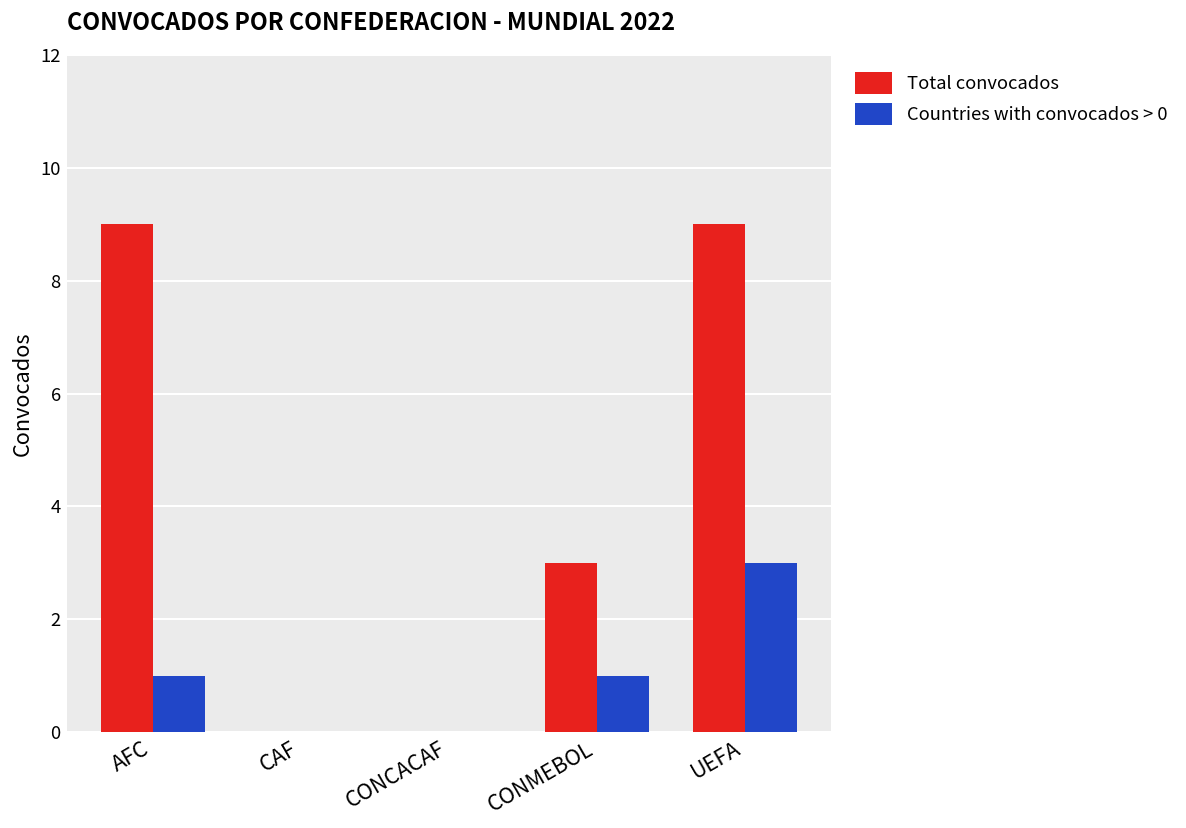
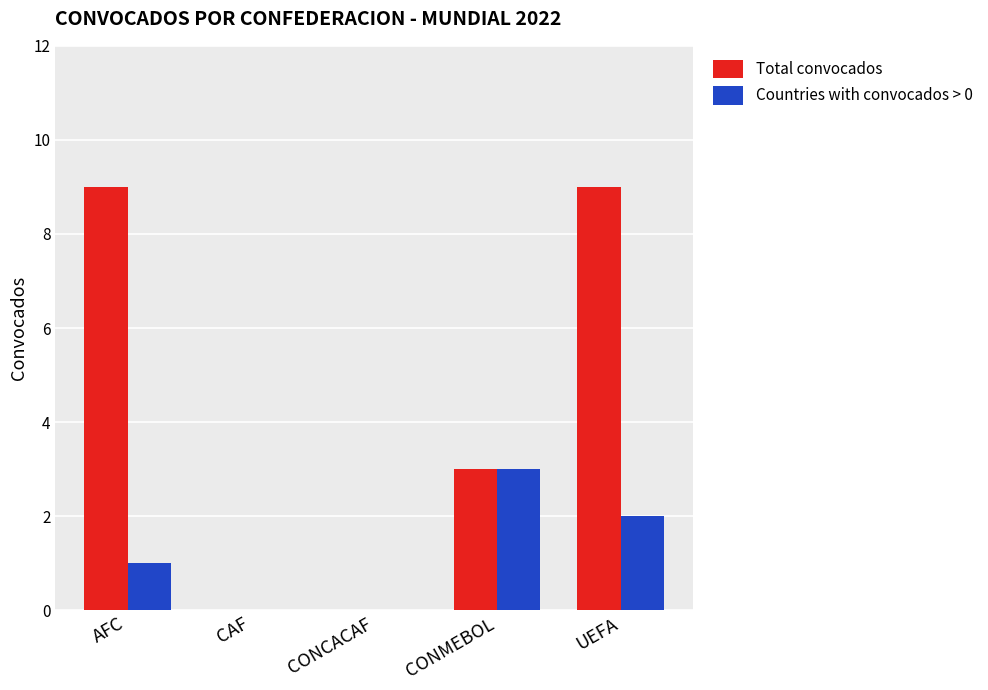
Countries with convocados > 0, CONMEBOL: 1 -> 3
Countries with convocados > 0, UEFA: 3 -> 2
